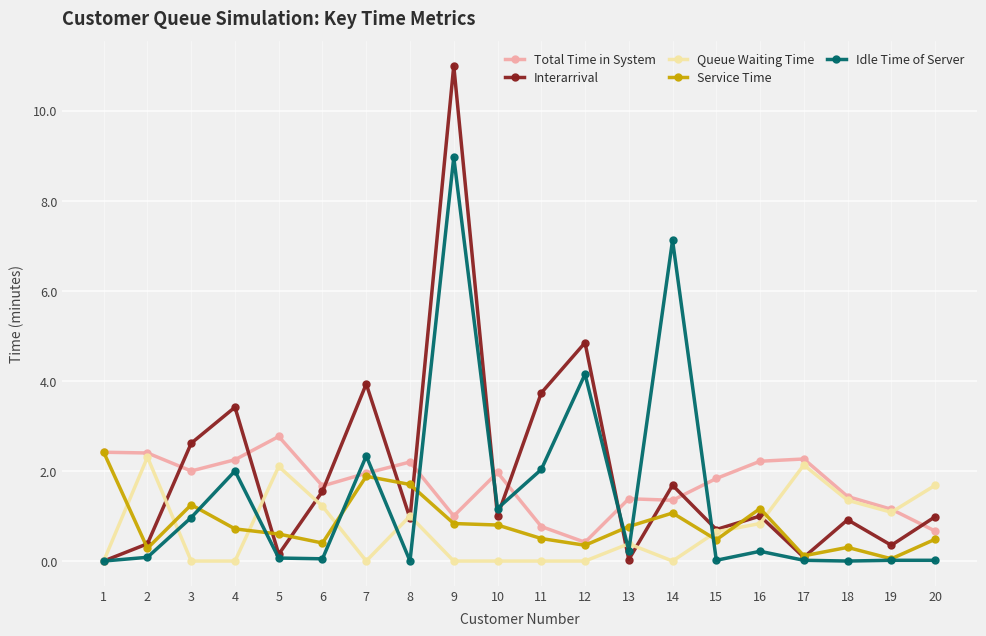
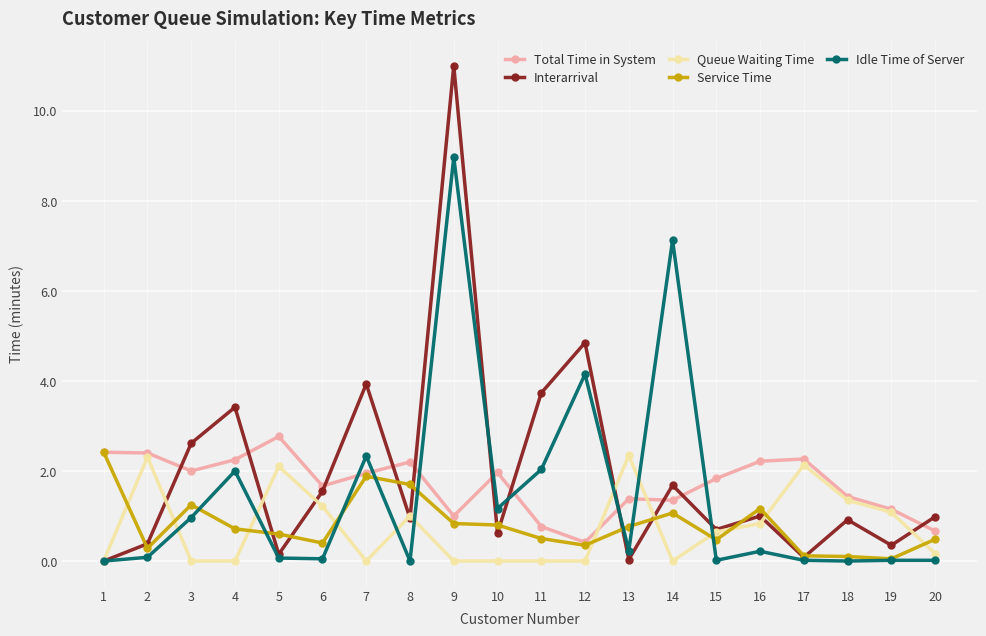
Interarrival, 10: 1.0 -> 0.6
Queue Waiting Time, 13: 0.4 -> 2.3
Service Time, 18: 0.3 -> 0.1
Queue Waiting Time, 20: 1.7 -> 0.2
